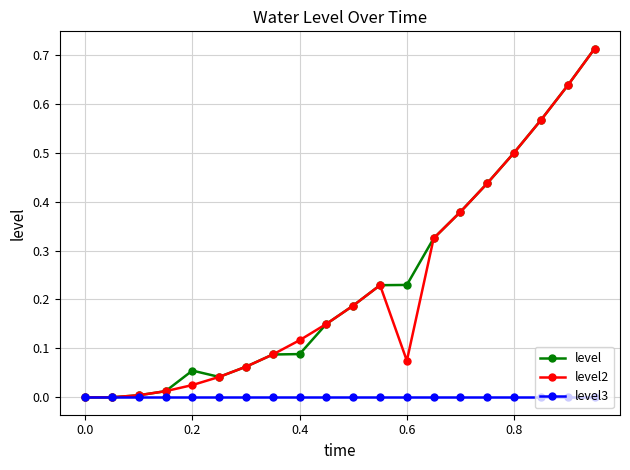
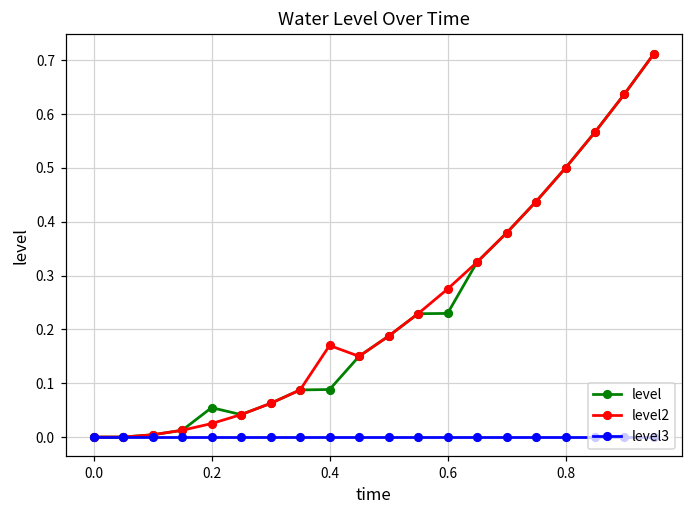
level2, 0.4: 0.12 -> 0.17
level2, 0.6: 0.07 -> 0.28
